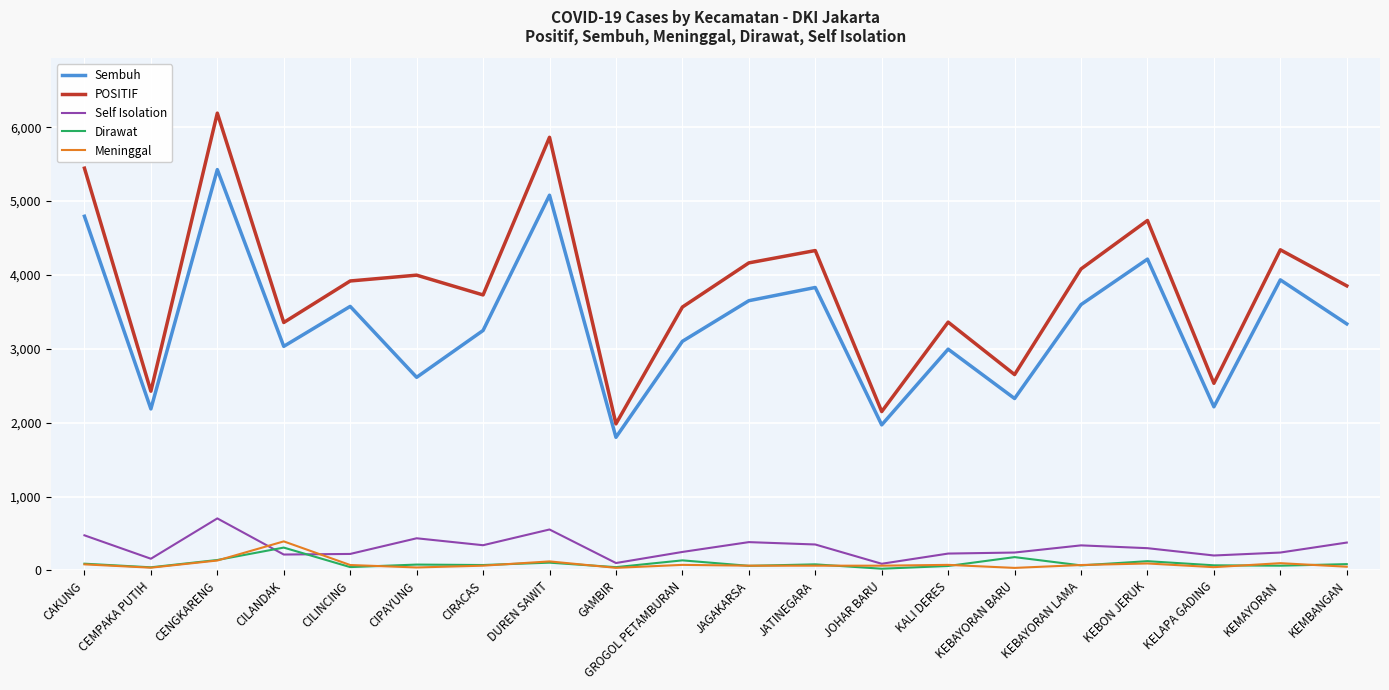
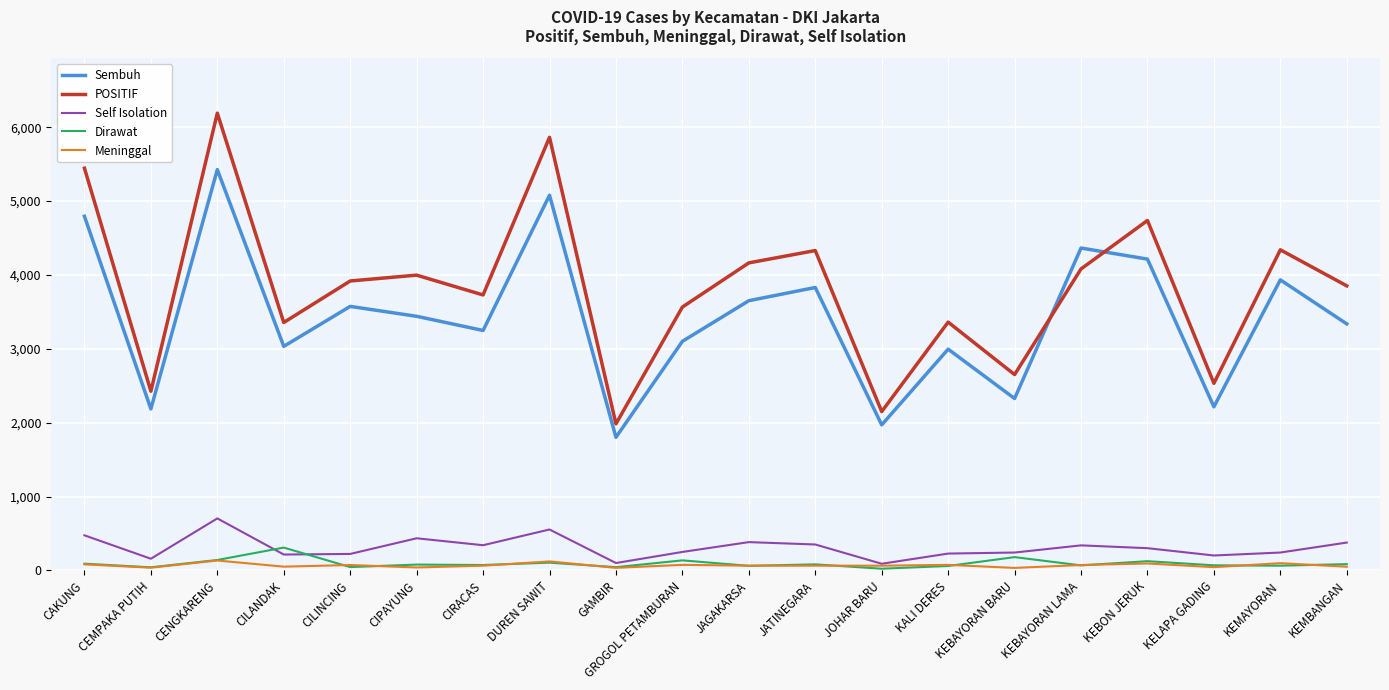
Meninggal, CILANDAK: 400 -> 100
Sembuh, CIPAYUNG: 2,600 -> 3,400
Sembuh, KEBAYORAN LAMA: 3,600 -> 4,400
